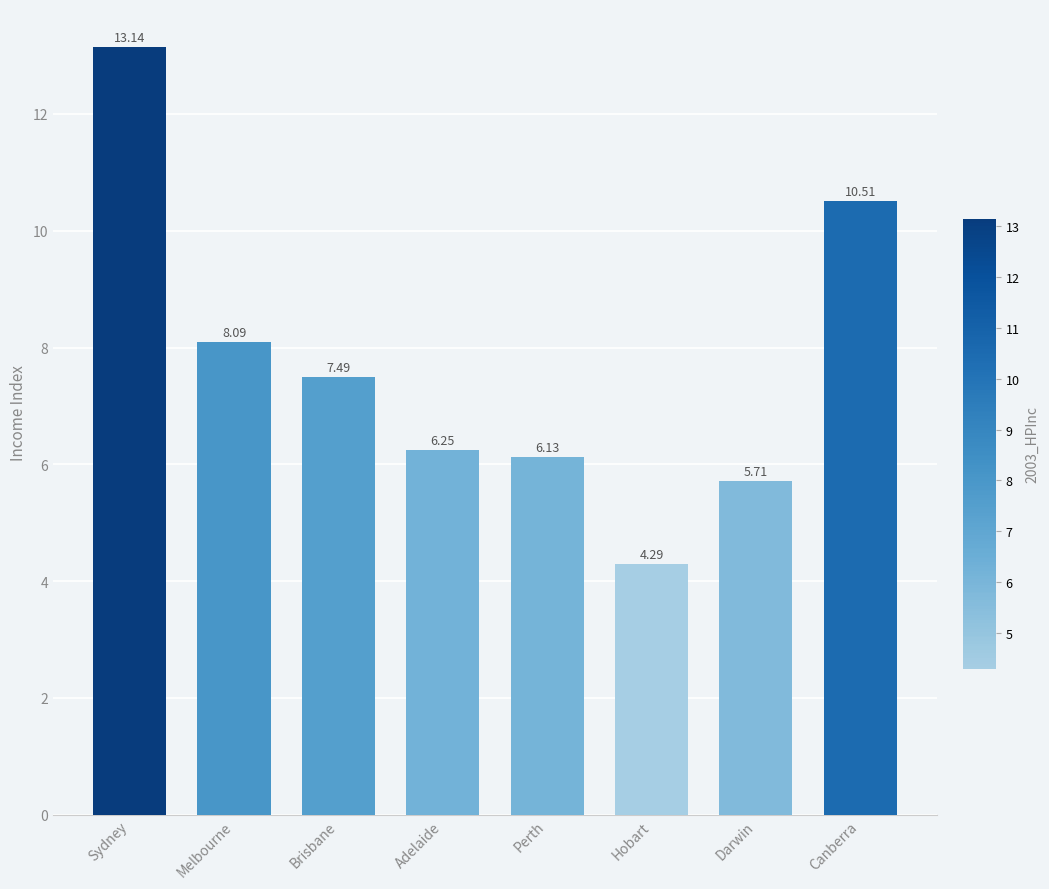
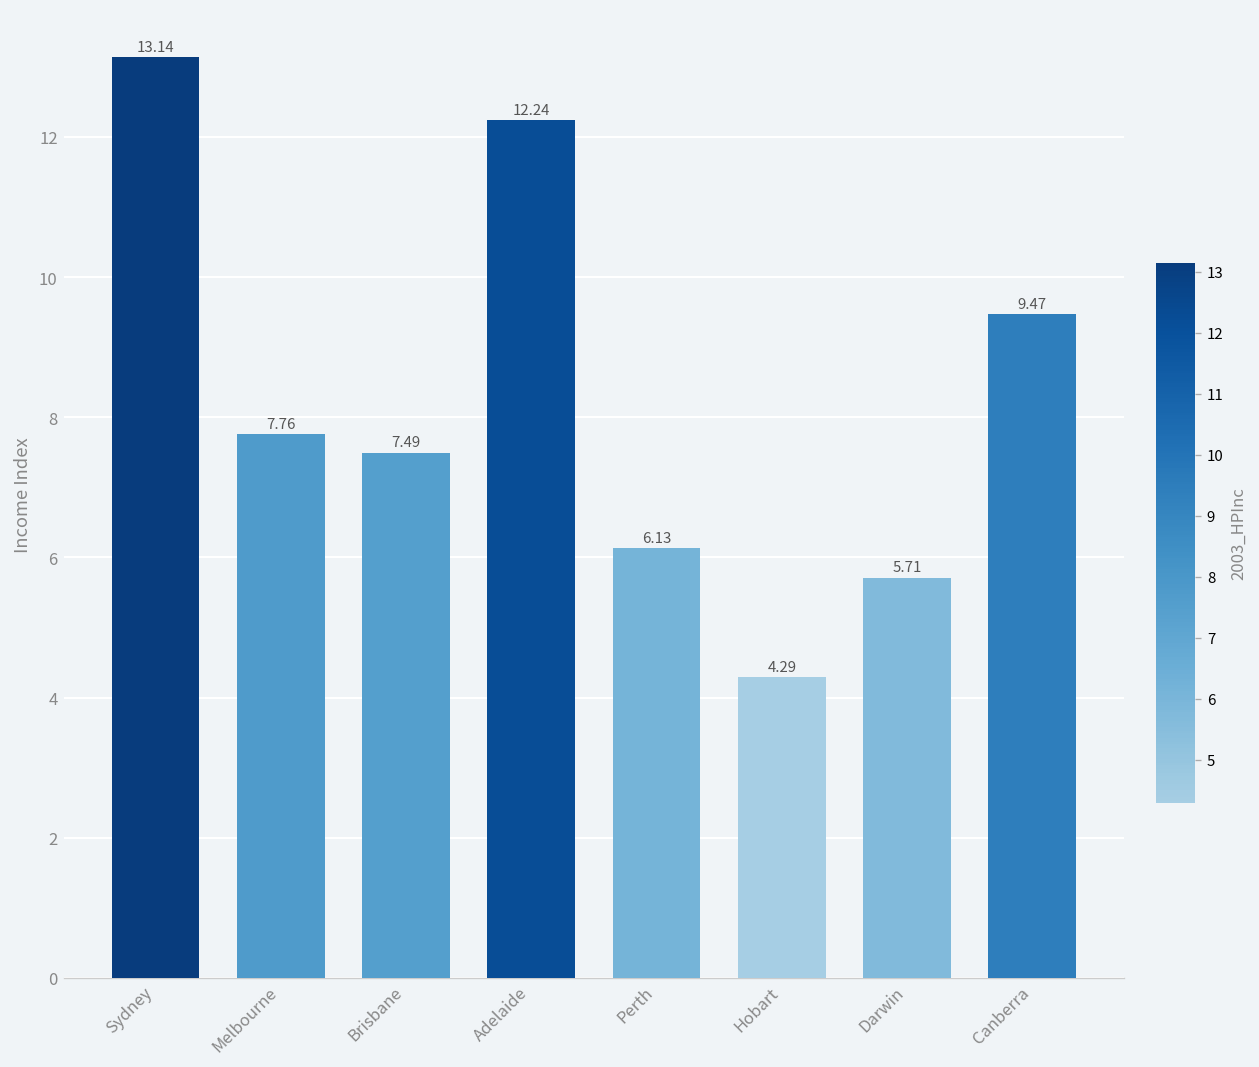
Melbourne: 8.09 -> 7.76
Adelaide: 6.25 -> 12.24
Canberra: 10.51 -> 9.47
